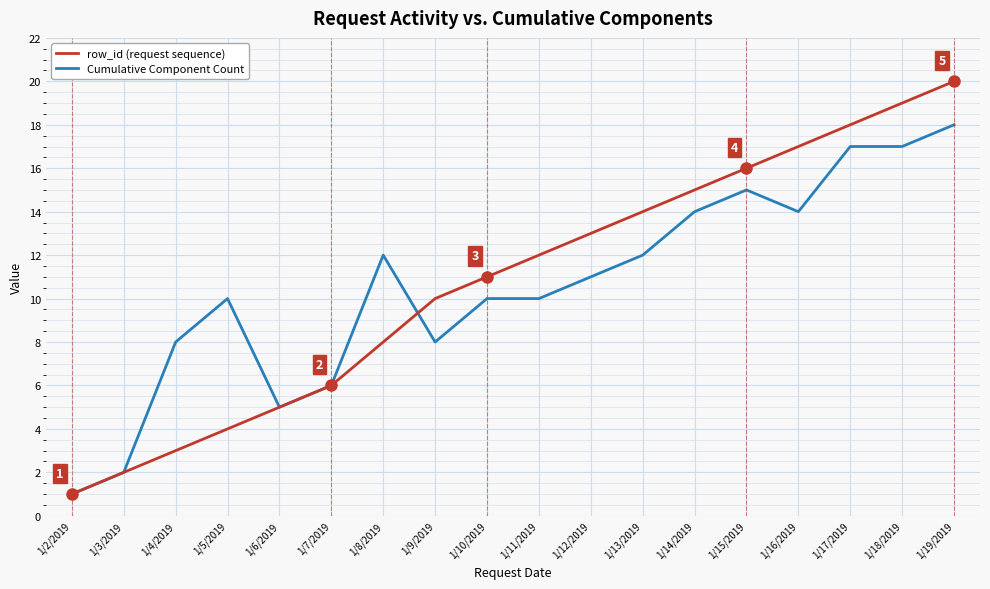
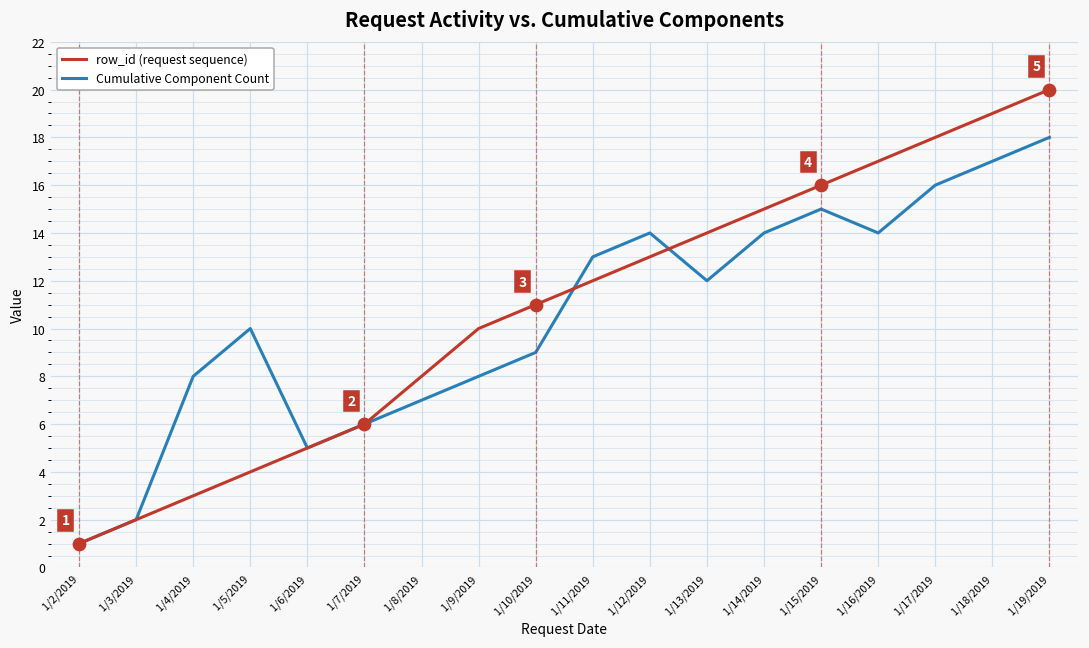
Cumulative Component Count, 1/8/2019: 12 -> 7
Cumulative Component Count, 1/10/2019: 10 -> 9
Cumulative Component Count, 1/11/2019: 10 -> 13
Cumulative Component Count, 1/12/2019: 11 -> 14
Cumulative Component Count, 1/17/2019: 17 -> 16
